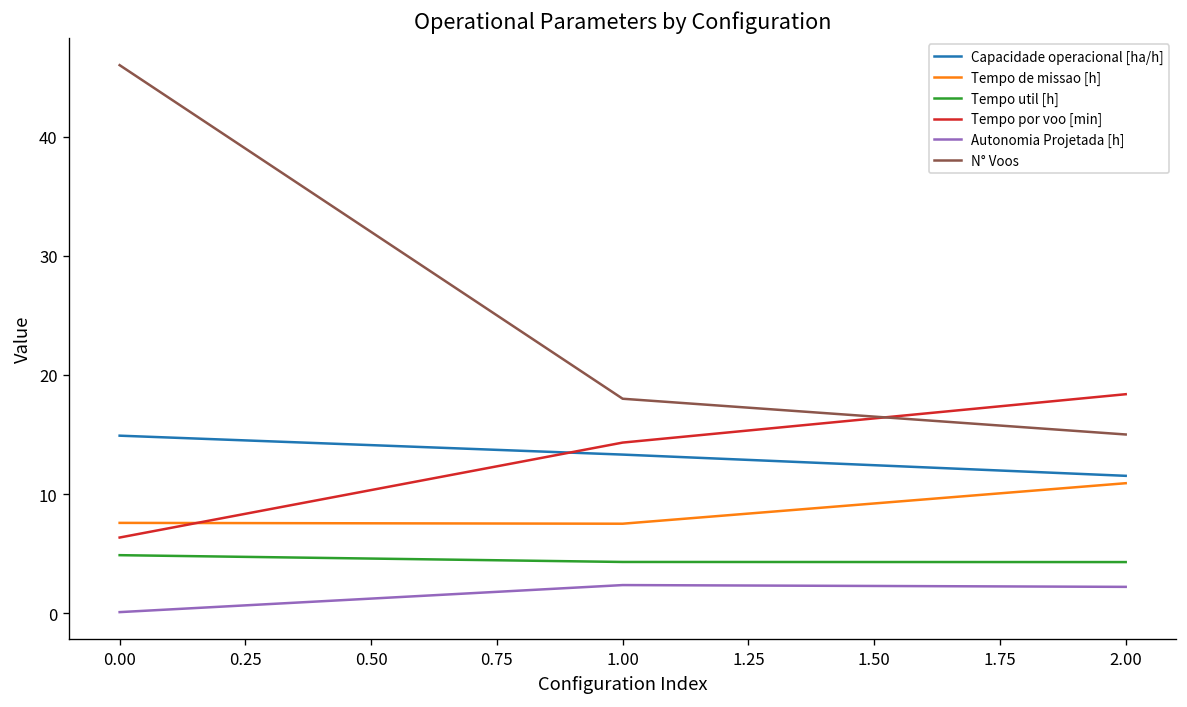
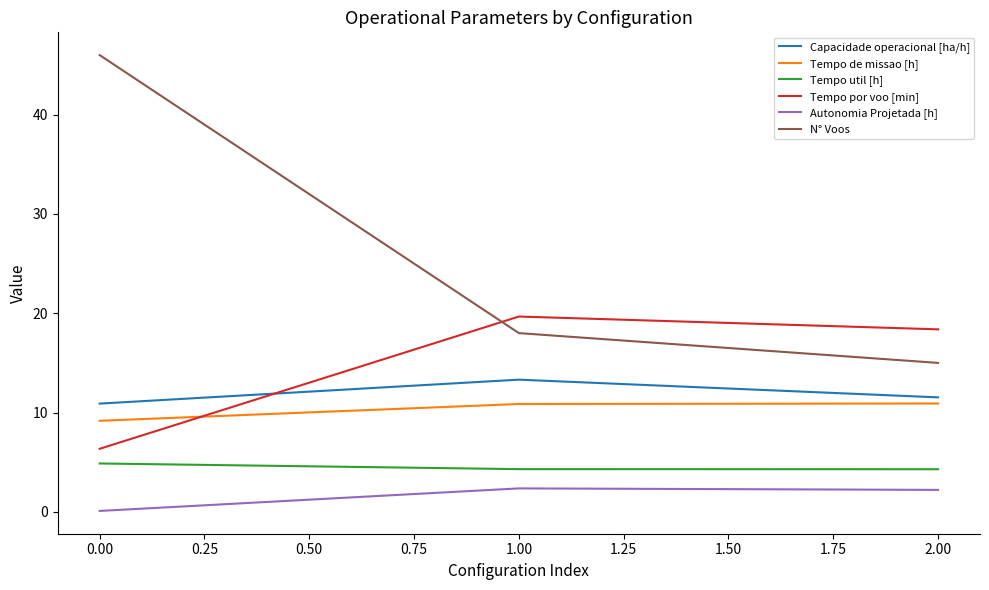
Capacidade operacional [ha/h], 0.00: 15 -> 11
Tempo de missao [h], 0.00: 8 -> 9
Tempo de missao [h], 1.00: 8 -> 11
Tempo por voo [min], 1.00: 14 -> 20
